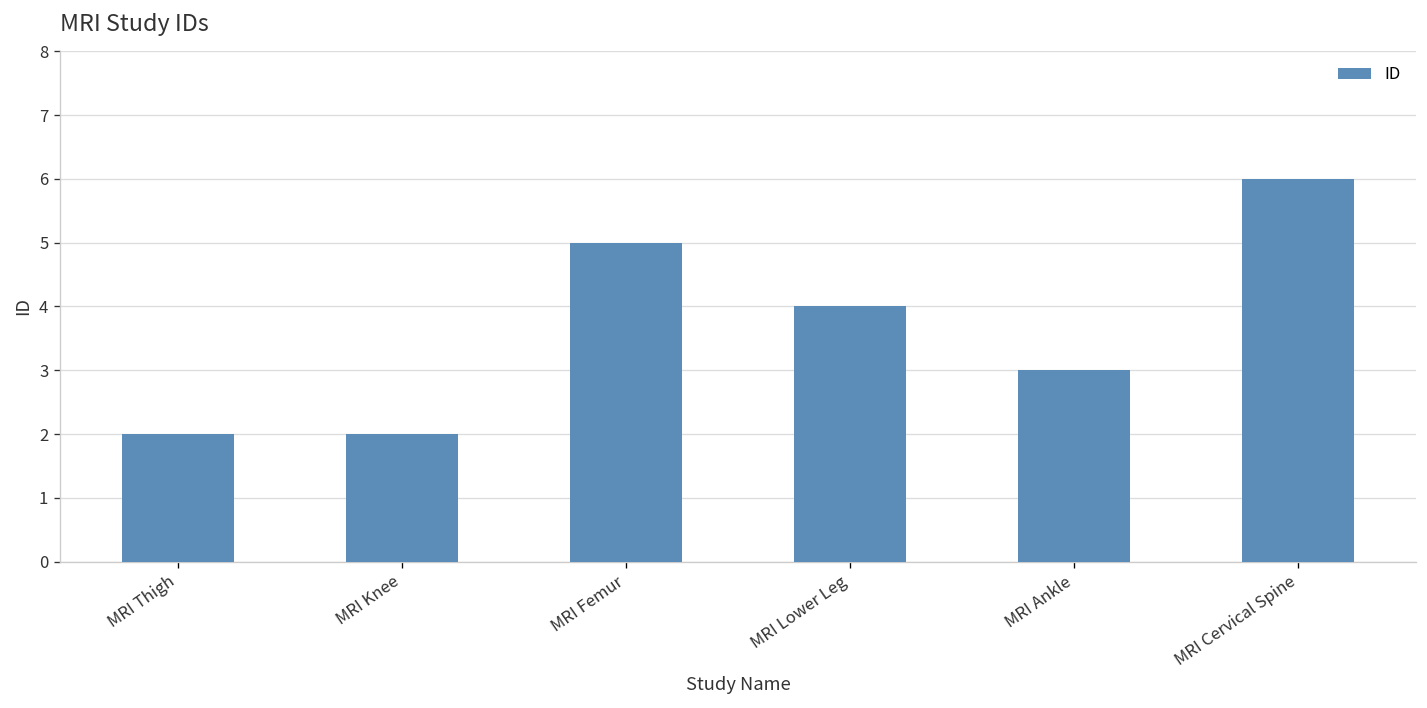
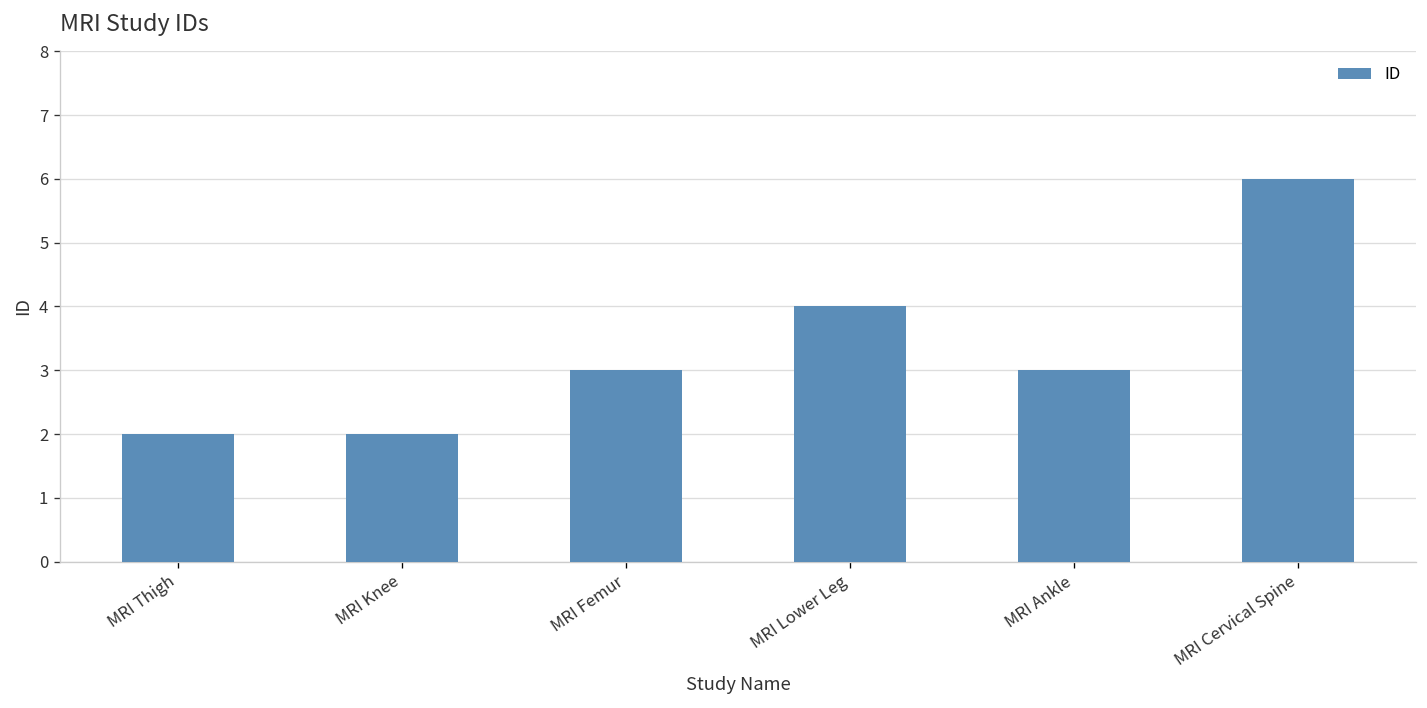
MRI Femur: 5 -> 3
